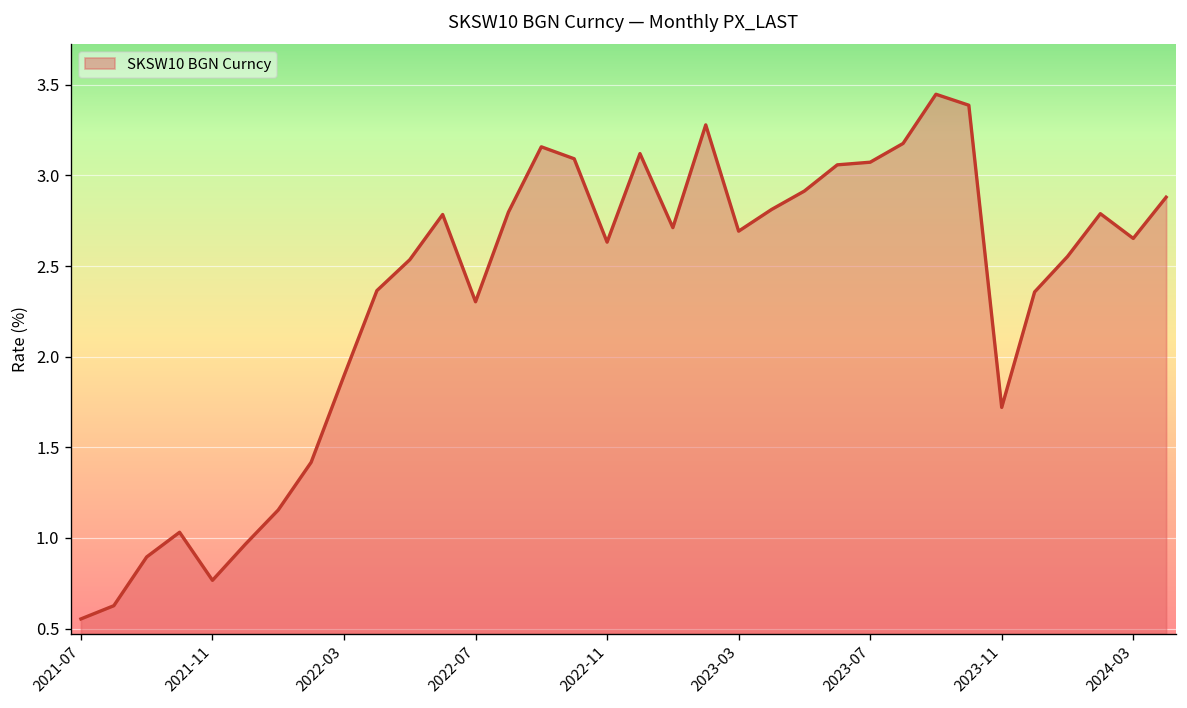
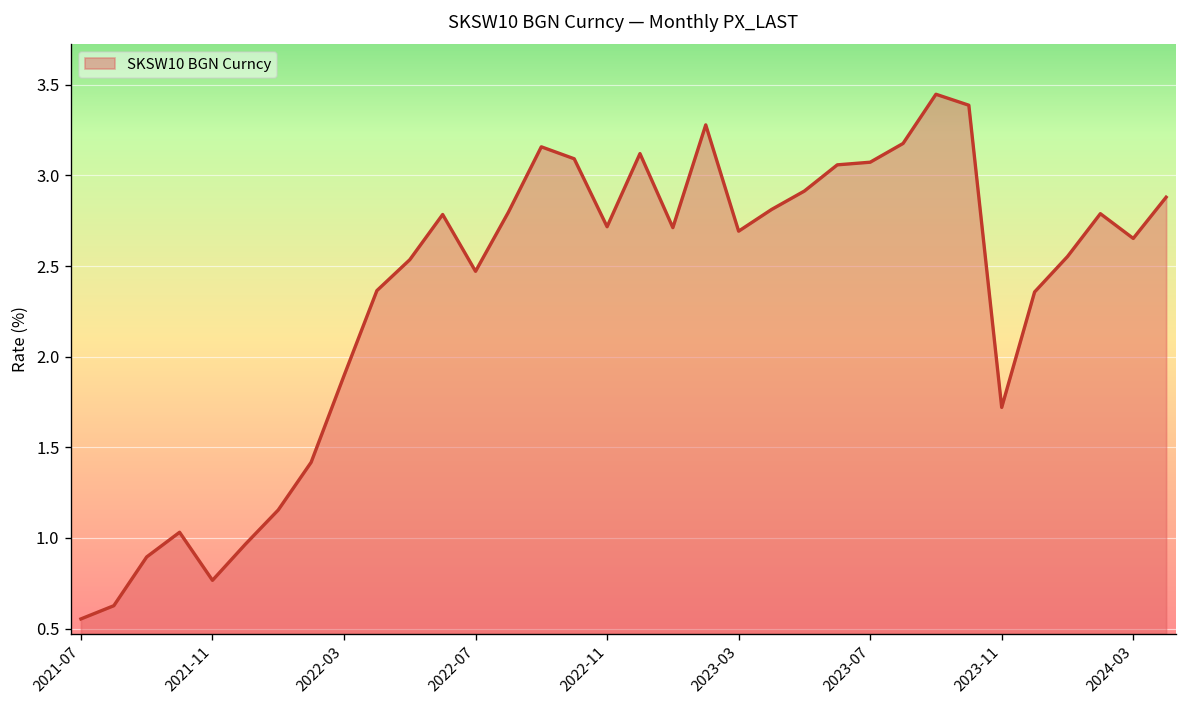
2022-07: 2.30 -> 2.47
2022-11: 2.63 -> 2.72
